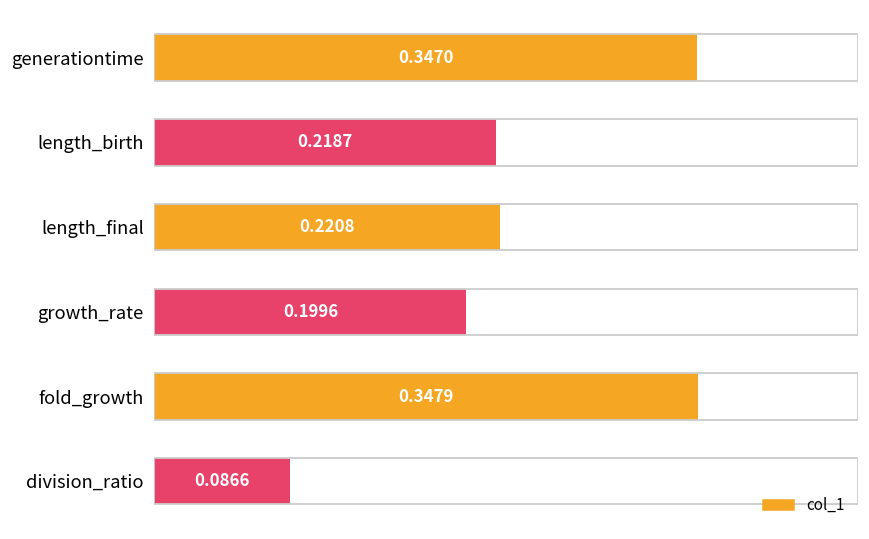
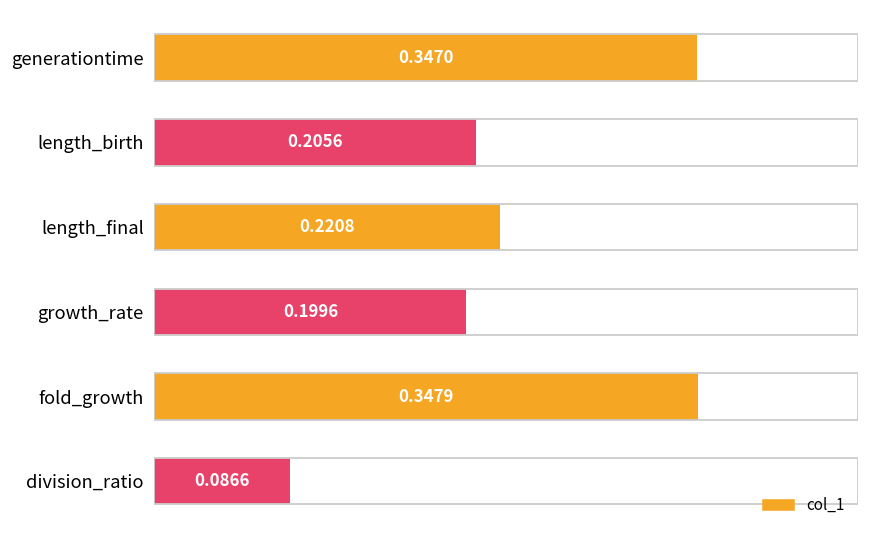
length_birth: 0.2187 -> 0.2056
